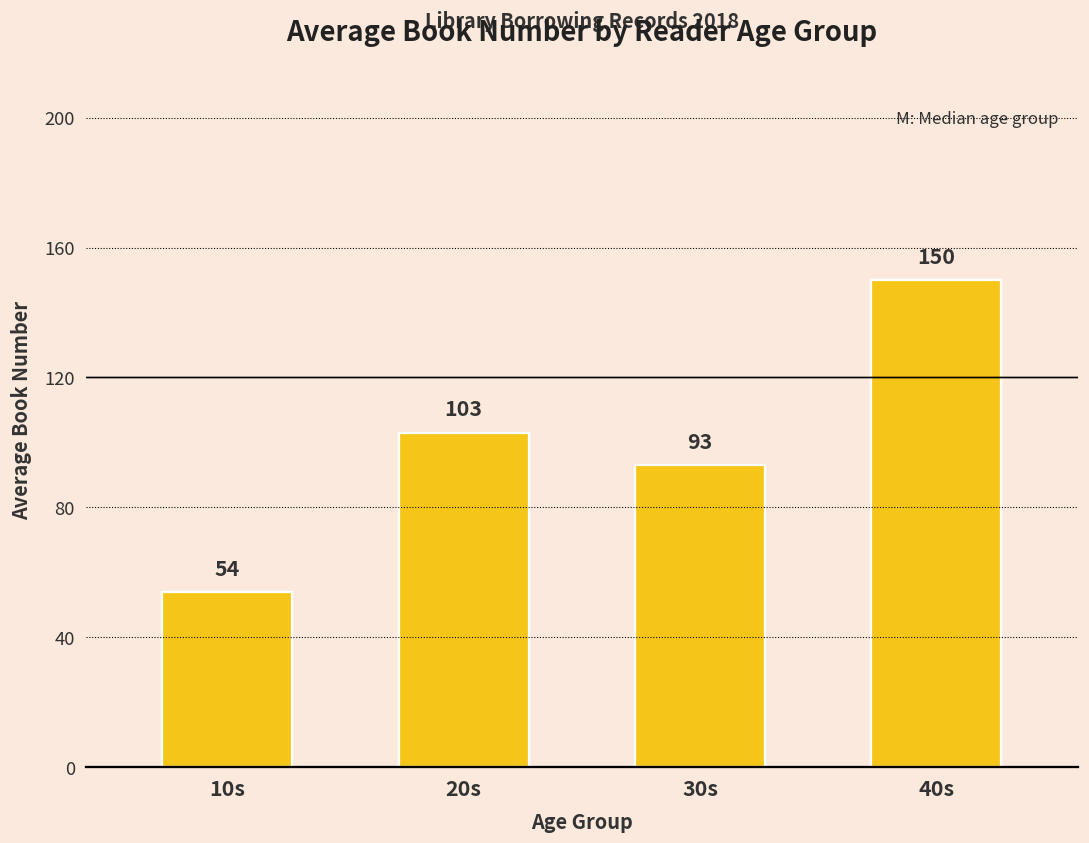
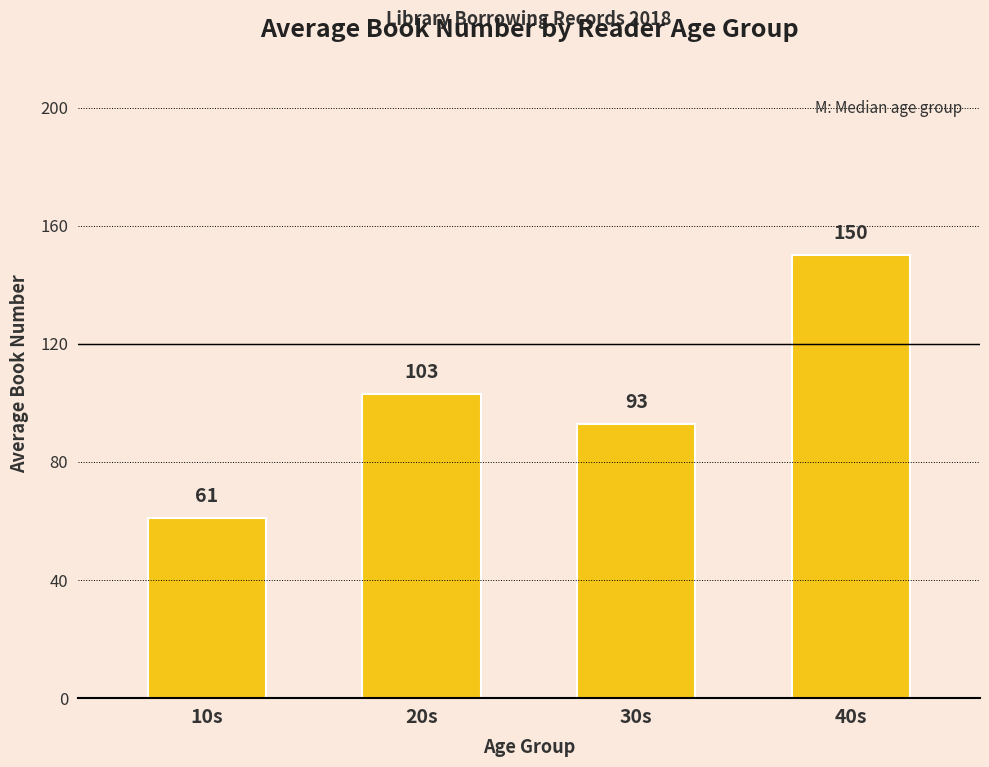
10s: 54 -> 61
